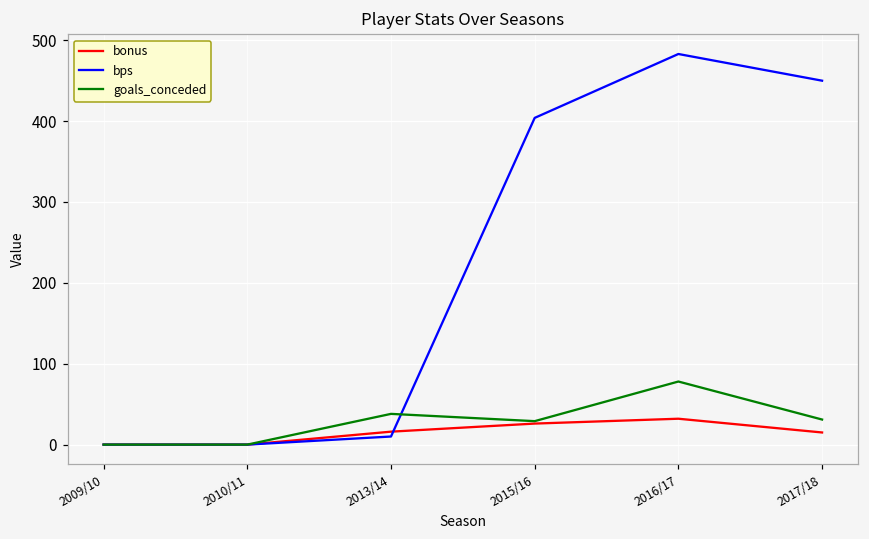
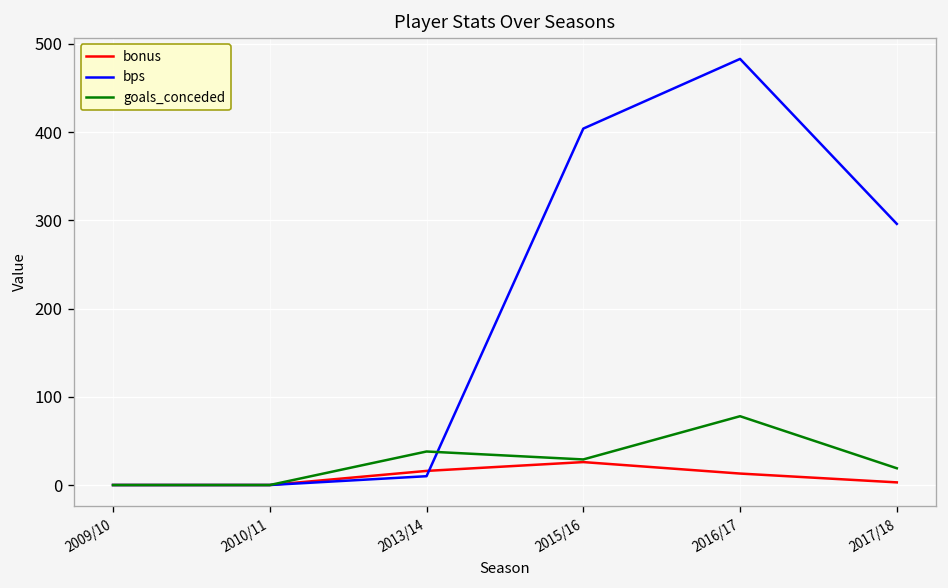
bonus, 2016/17: 30 -> 10
bonus, 2017/18: 20 -> 0
bps, 2017/18: 450 -> 300
goals_conceded, 2017/18: 30 -> 20
